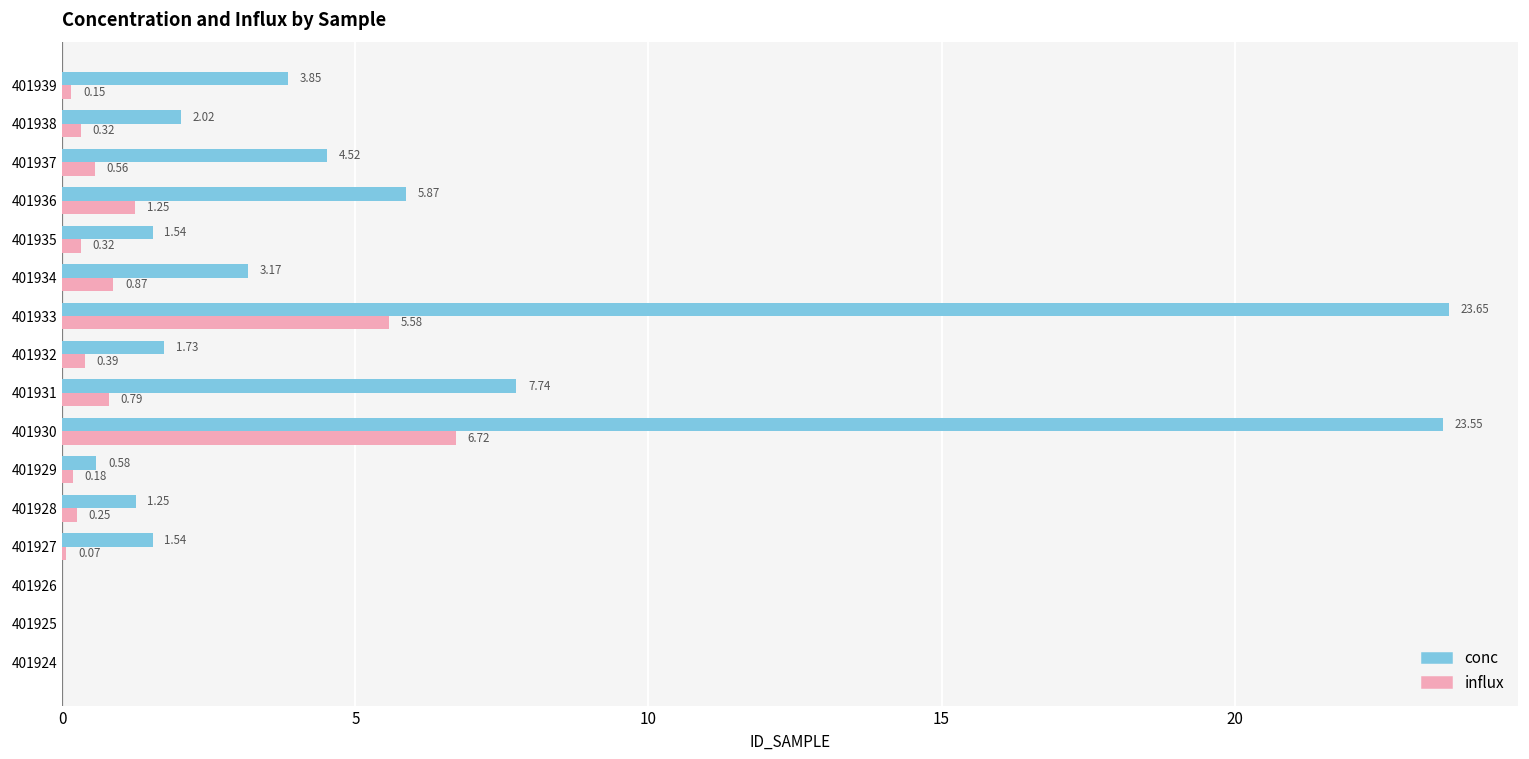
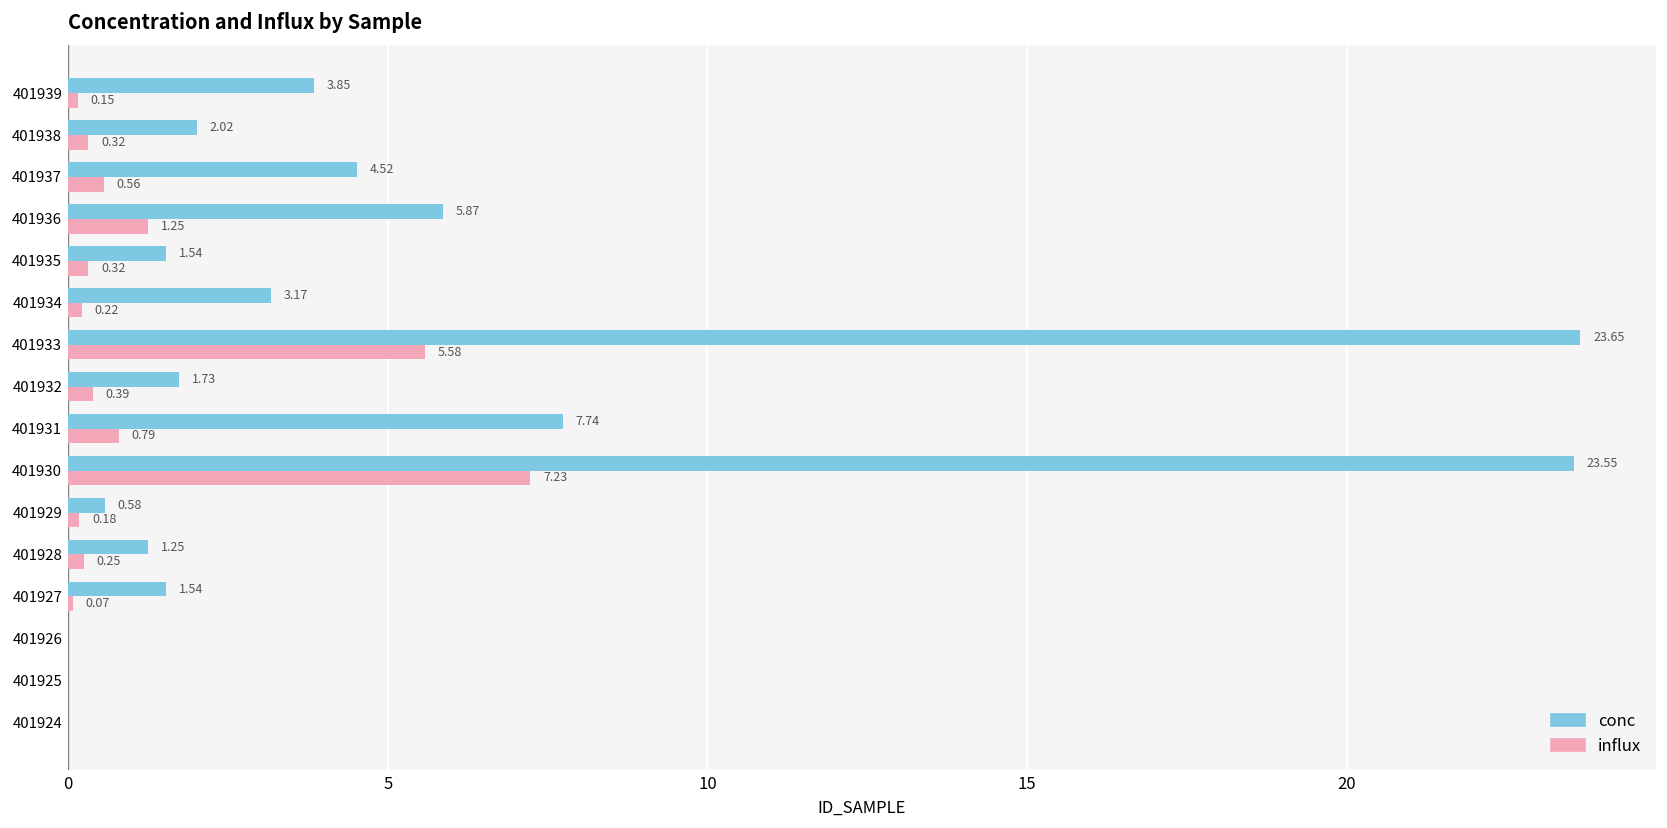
influx, 401934: 0.87 -> 0.22
influx, 401930: 6.72 -> 7.23
